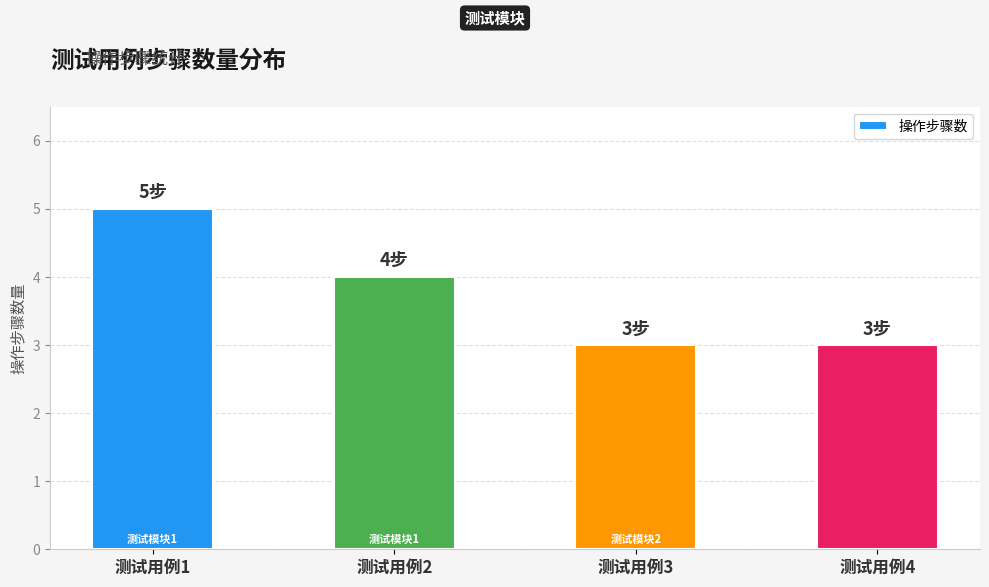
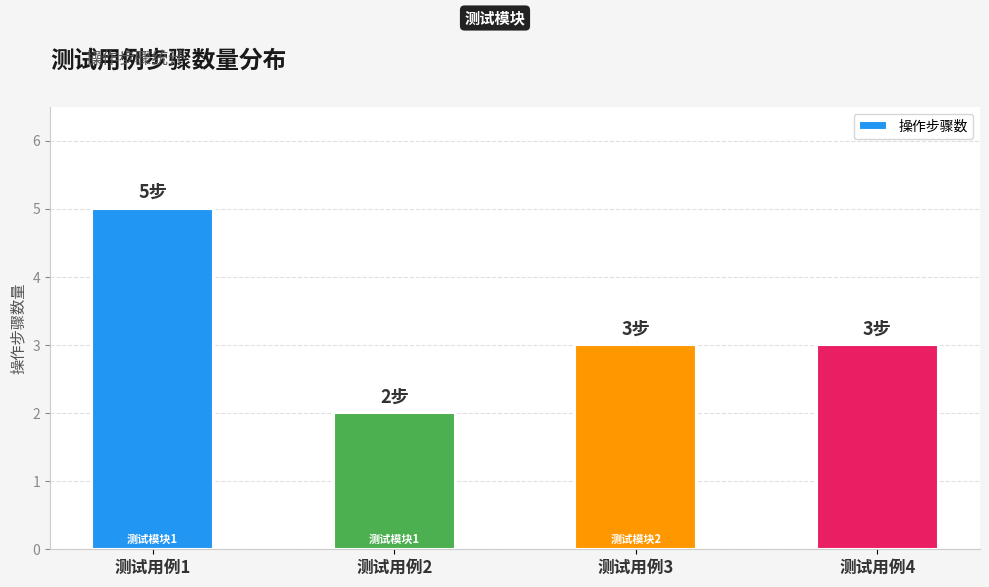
测试用例2: 4步 -> 2步
